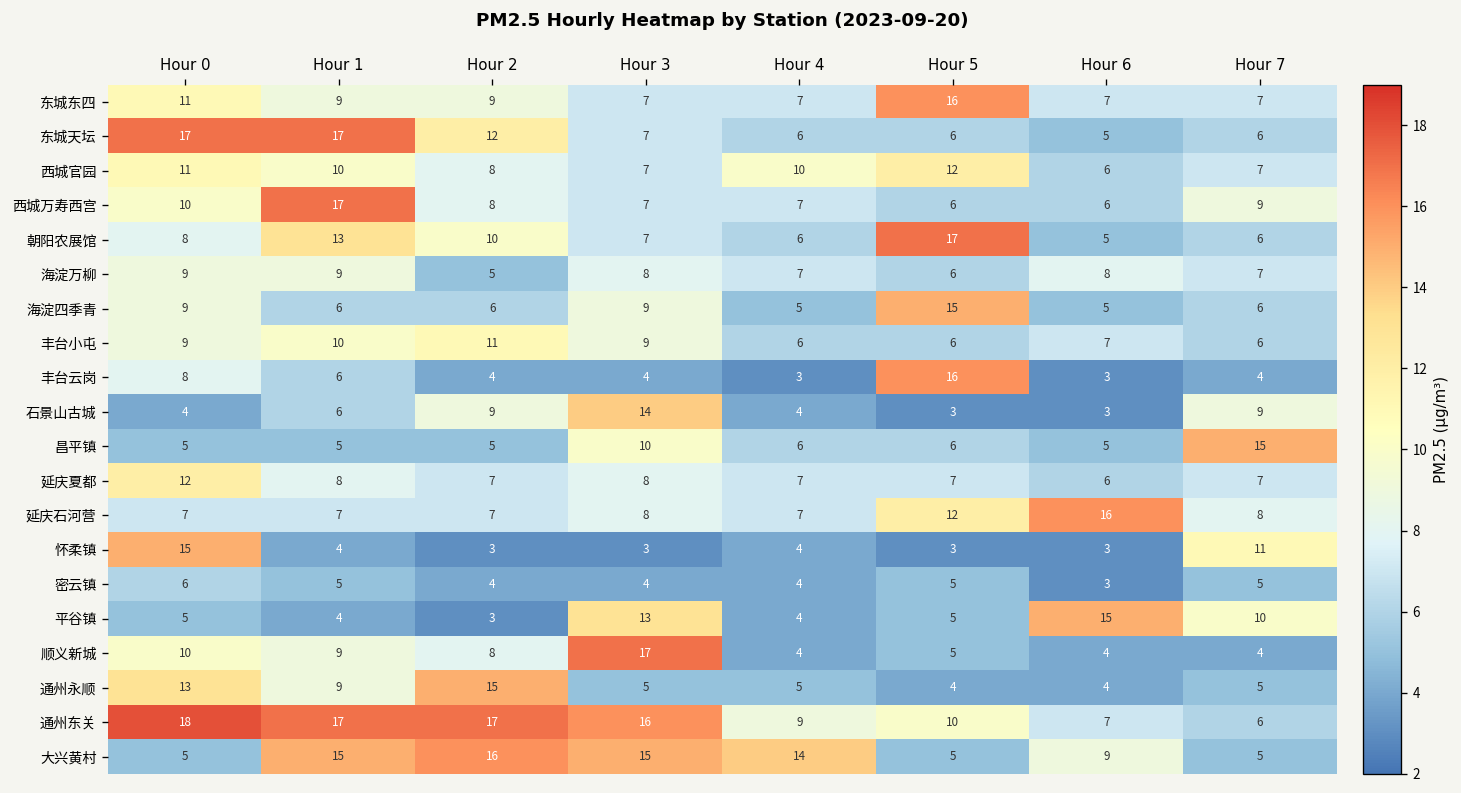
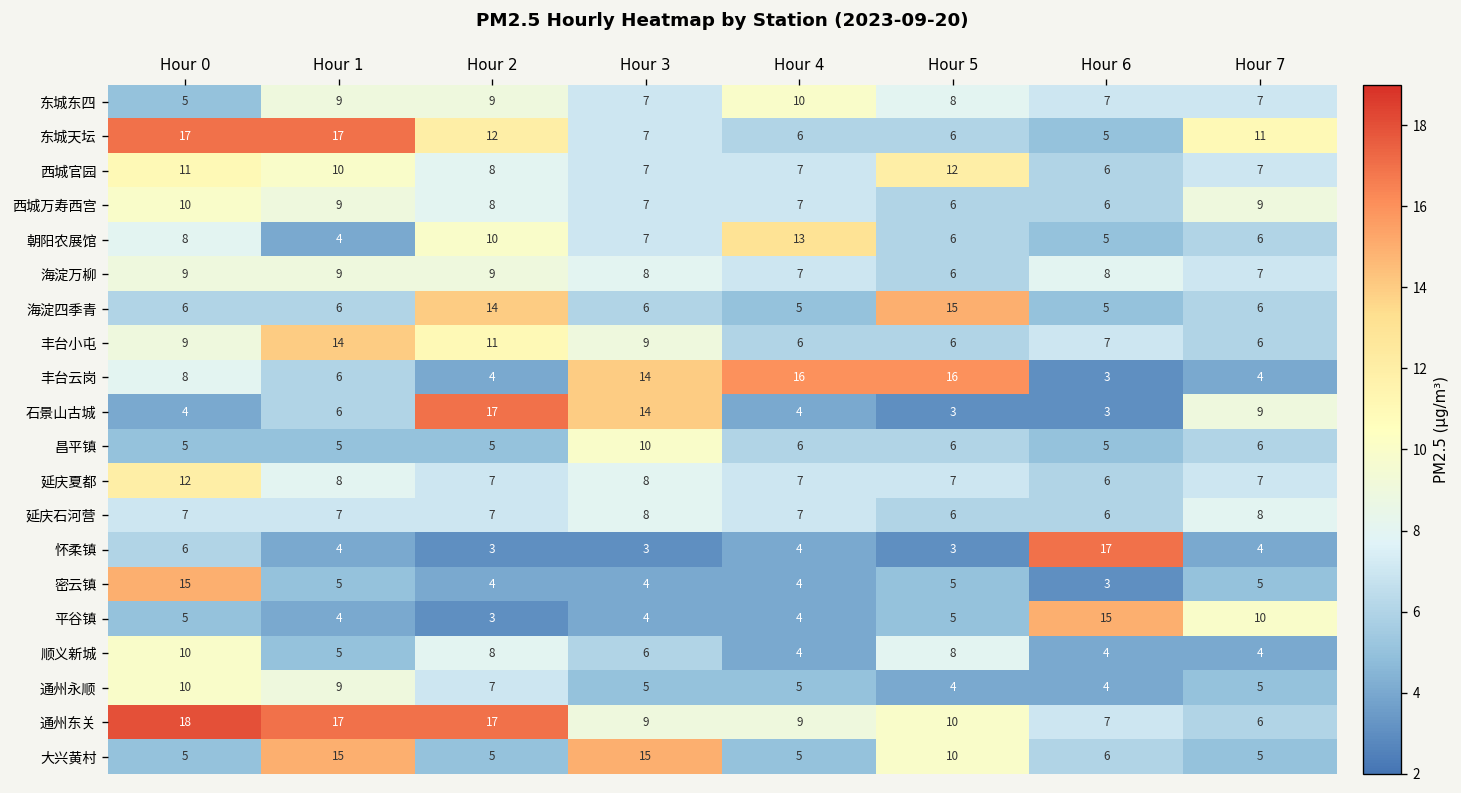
东城东四, Hour 0: 11 -> 5
东城东四, Hour 4: 7 -> 10
东城东四, Hour 5: 16 -> 8
东城天坛, Hour 7: 6 -> 11
西城官园, Hour 4: 10 -> 7
西城万寿西宫, Hour 1: 17 -> 9
朝阳农展馆, Hour 1: 13 -> 4
朝阳农展馆, Hour 4: 6 -> 13
朝阳农展馆, Hour 5: 17 -> 6
海淀万柳, Hour 2: 5 -> 9
海淀四季青, Hour 0: 9 -> 6
海淀四季青, Hour 2: 6 -> 14
海淀四季青, Hour 3: 9 -> 6
丰台小屯, Hour 1: 10 -> 14
丰台云岗, Hour 3: 4 -> 14
丰台云岗, Hour 4: 3 -> 16
石景山古城, Hour 2: 9 -> 17
昌平镇, Hour 7: 15 -> 6
延庆石河营, Hour 5: 12 -> 6
延庆石河营, Hour 6: 16 -> 6
怀柔镇, Hour 0: 15 -> 6
怀柔镇, Hour 6: 3 -> 17
怀柔镇, Hour 7: 11 -> 4
密云镇, Hour 0: 6 -> 15
平谷镇, Hour 3: 13 -> 4
顺义新城, Hour 1: 9 -> 5
顺义新城, Hour 3: 17 -> 6
顺义新城, Hour 5: 5 -> 8
通州永顺, Hour 0: 13 -> 10
通州永顺, Hour 2: 15 -> 7
通州东关, Hour 3: 16 -> 9
大兴黄村, Hour 2: 16 -> 5
大兴黄村, Hour 4: 14 -> 5
大兴黄村, Hour 5: 5 -> 10
大兴黄村, Hour 6: 9 -> 6
